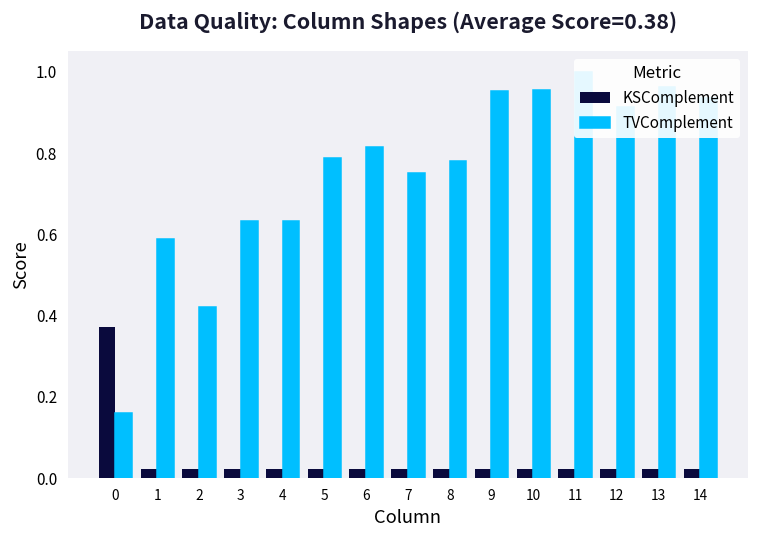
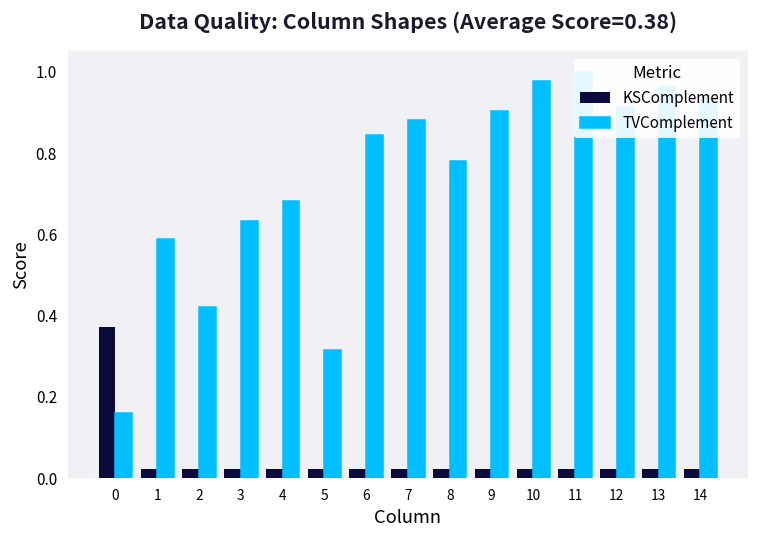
TVComplement, 4: 0.63 -> 0.68
TVComplement, 5: 0.79 -> 0.32
TVComplement, 6: 0.81 -> 0.84
TVComplement, 7: 0.75 -> 0.88
TVComplement, 9: 0.95 -> 0.90
TVComplement, 10: 0.95 -> 0.98
